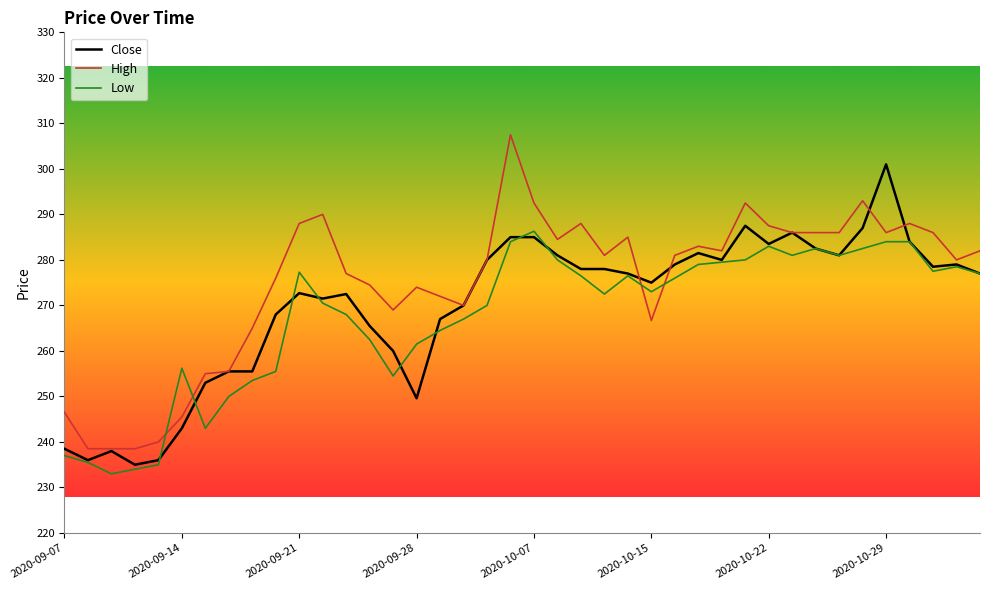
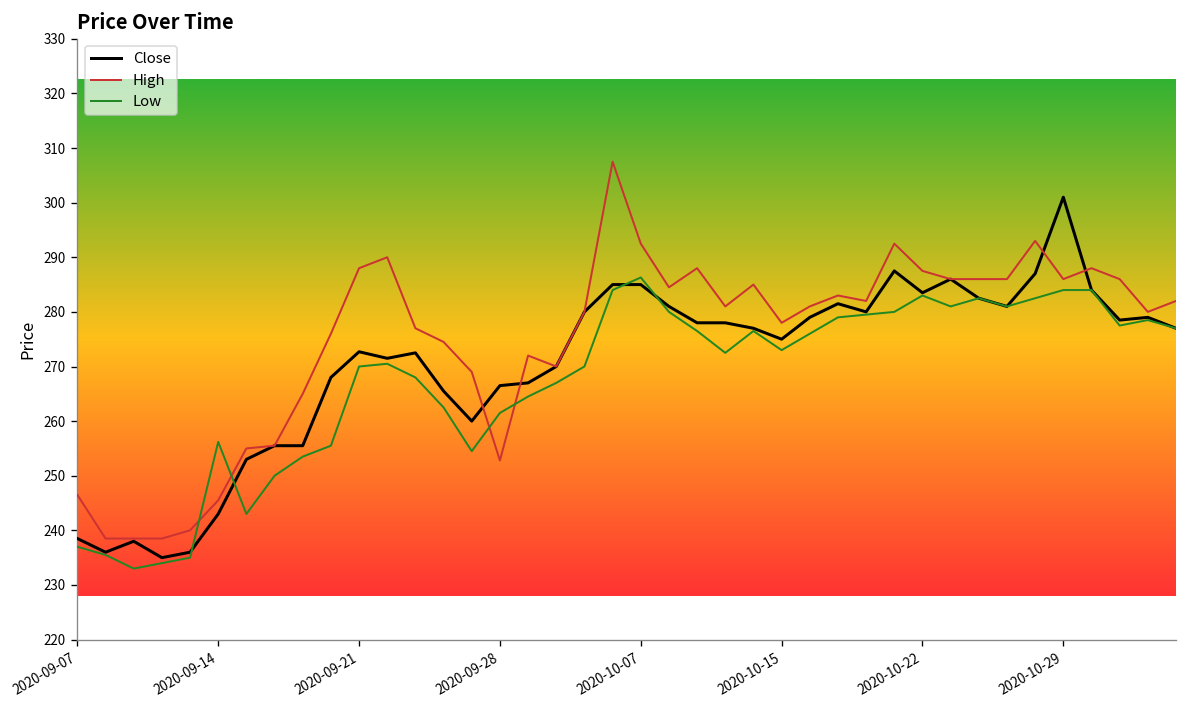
Low, 2020-09-21: 277 -> 270
Close, 2020-09-28: 250 -> 267
High, 2020-09-28: 274 -> 253
High, 2020-10-15: 267 -> 278
